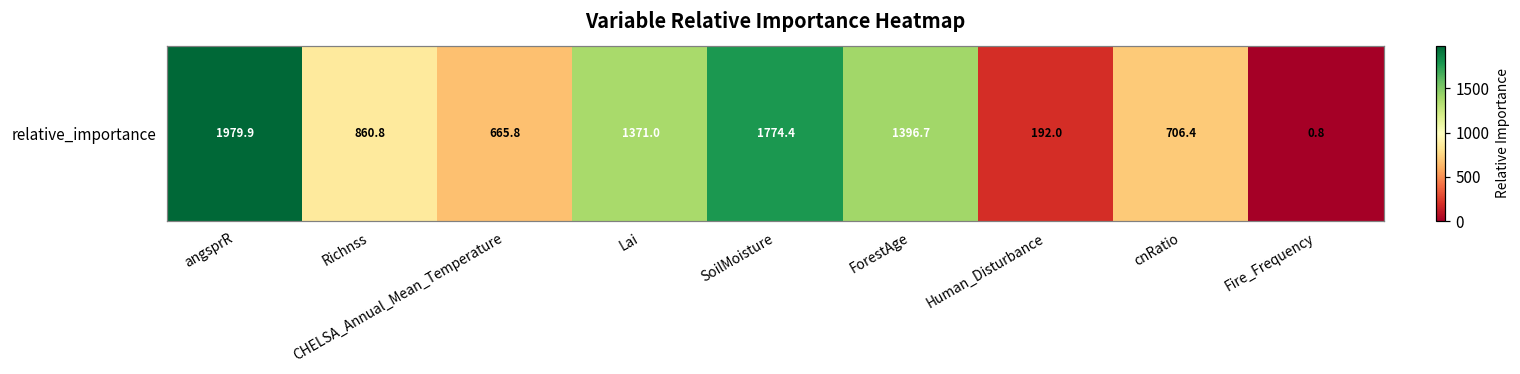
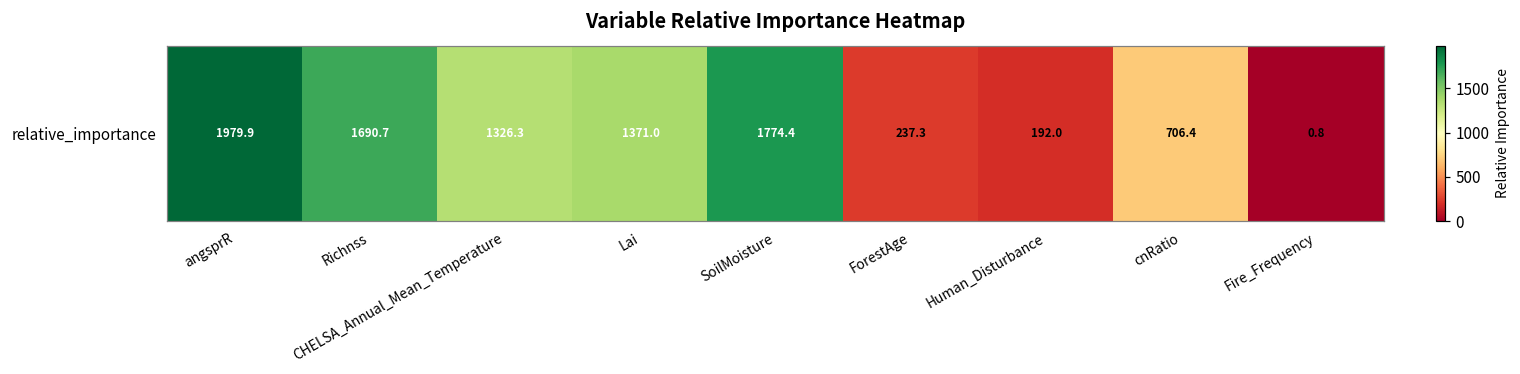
relative_importance, Richnss: 860.8 -> 1690.7
relative_importance, CHELSA_Annual_Mean_Temperature: 665.8 -> 1326.3
relative_importance, ForestAge: 1396.7 -> 237.3
